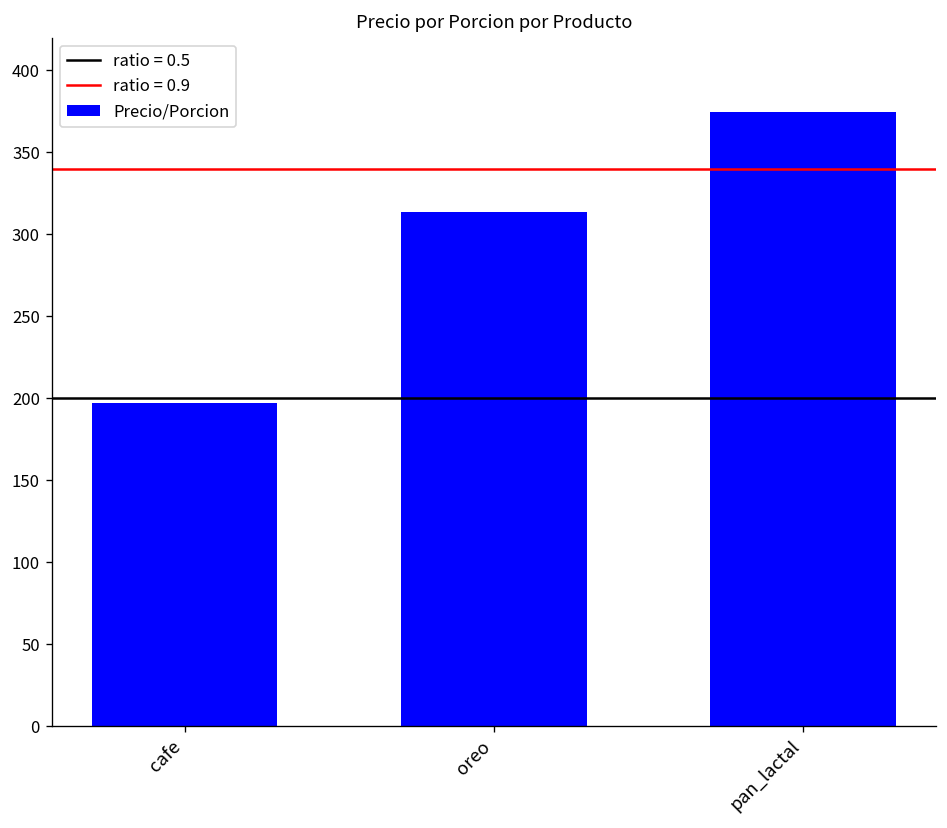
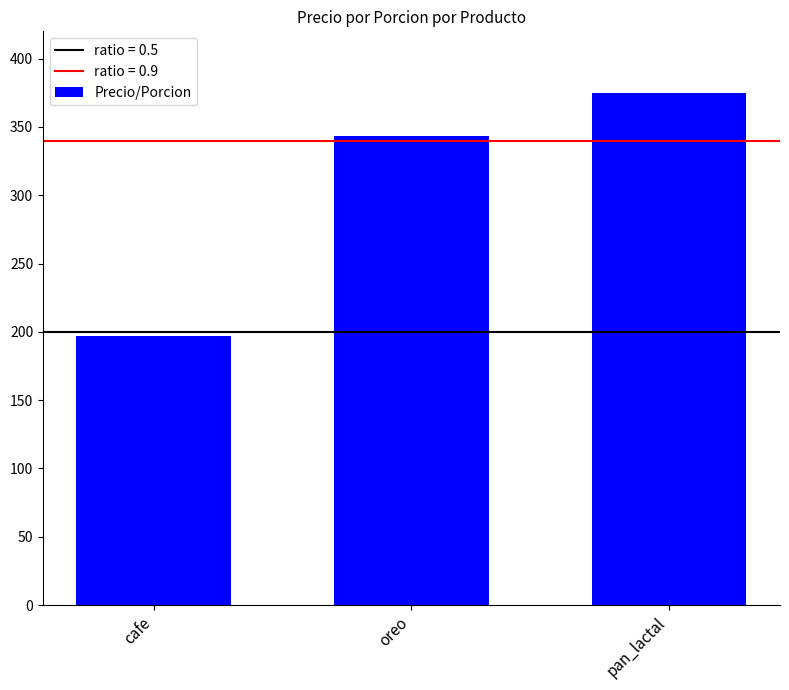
oreo: 314 -> 343
